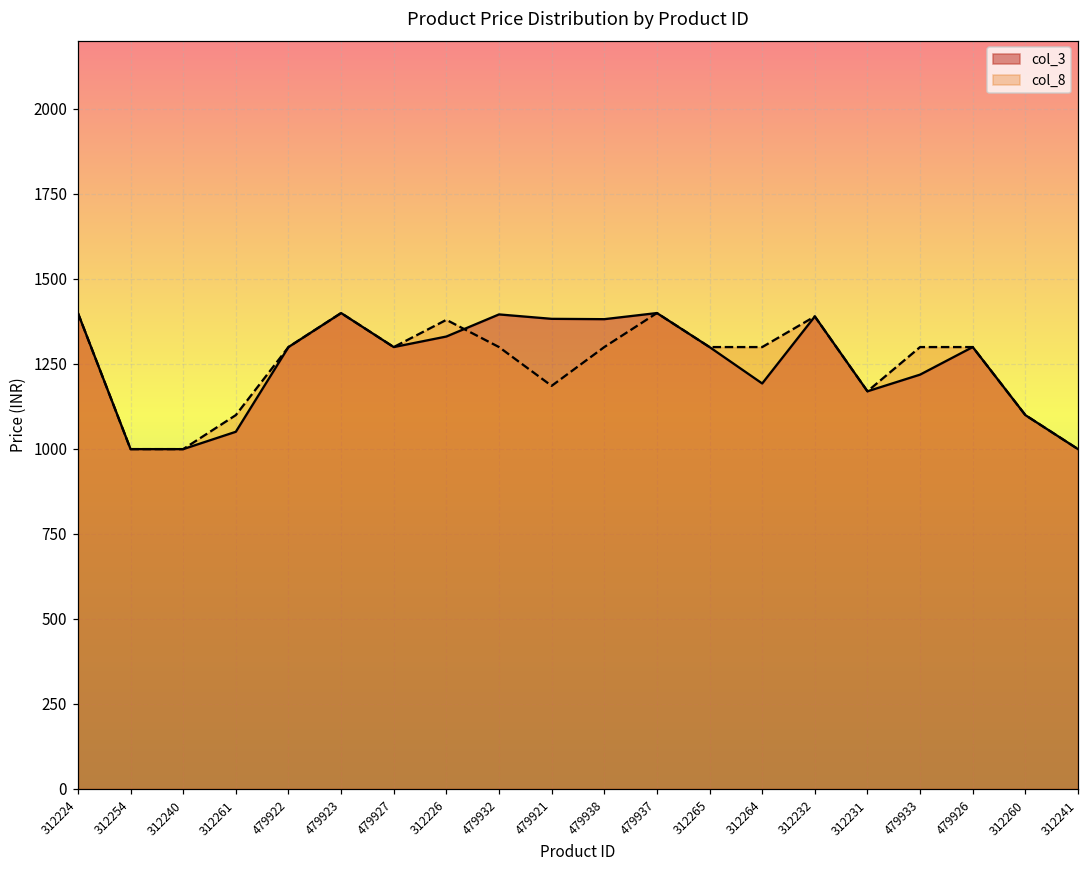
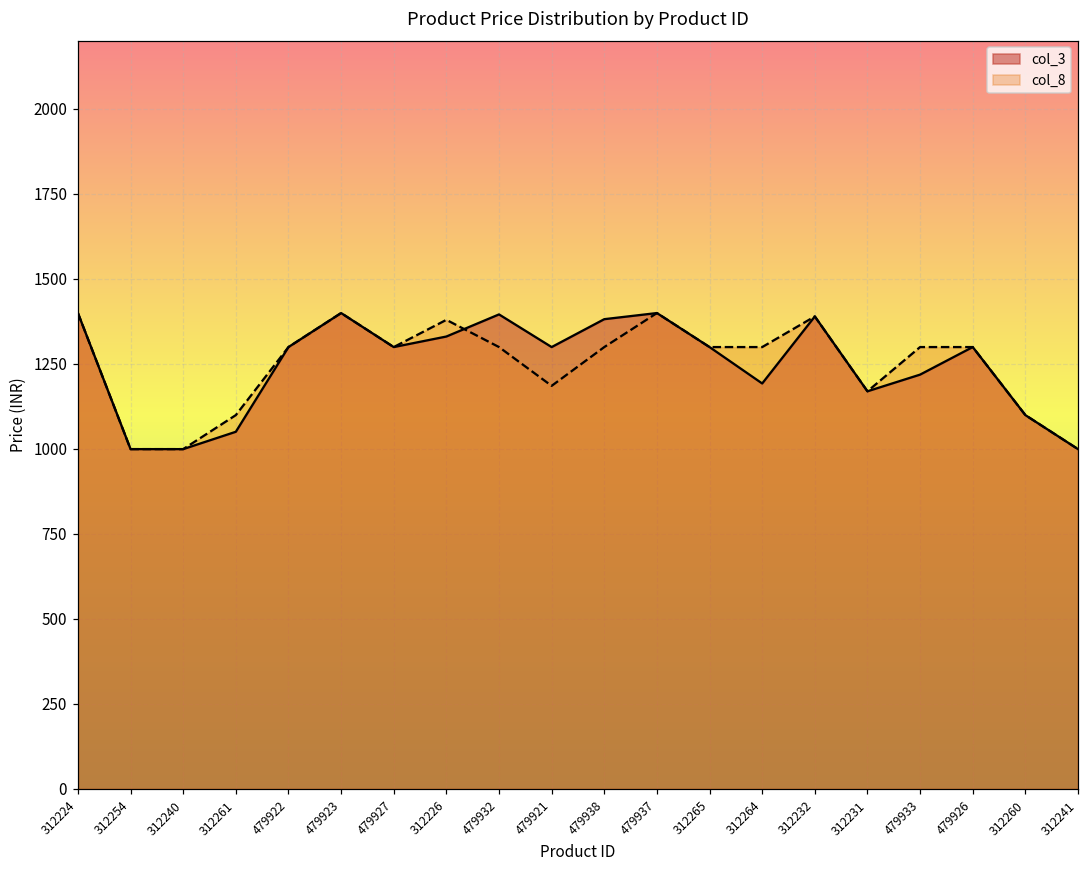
col_3, 479921: 1380 -> 1300
